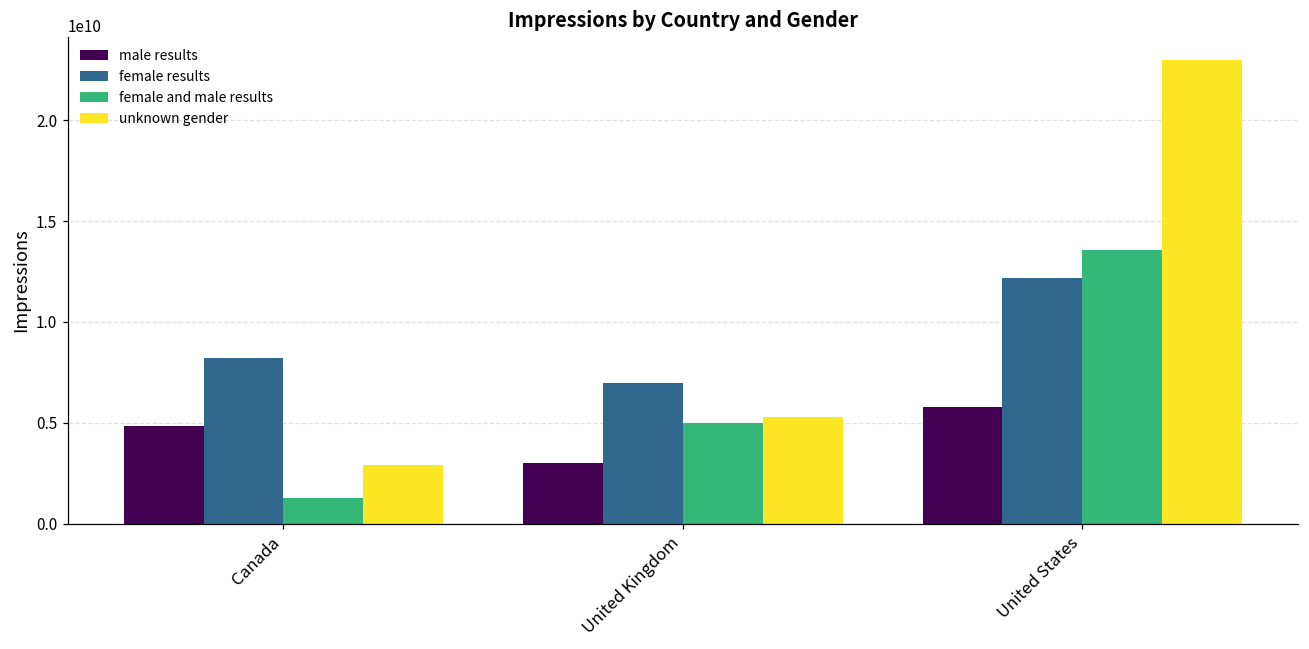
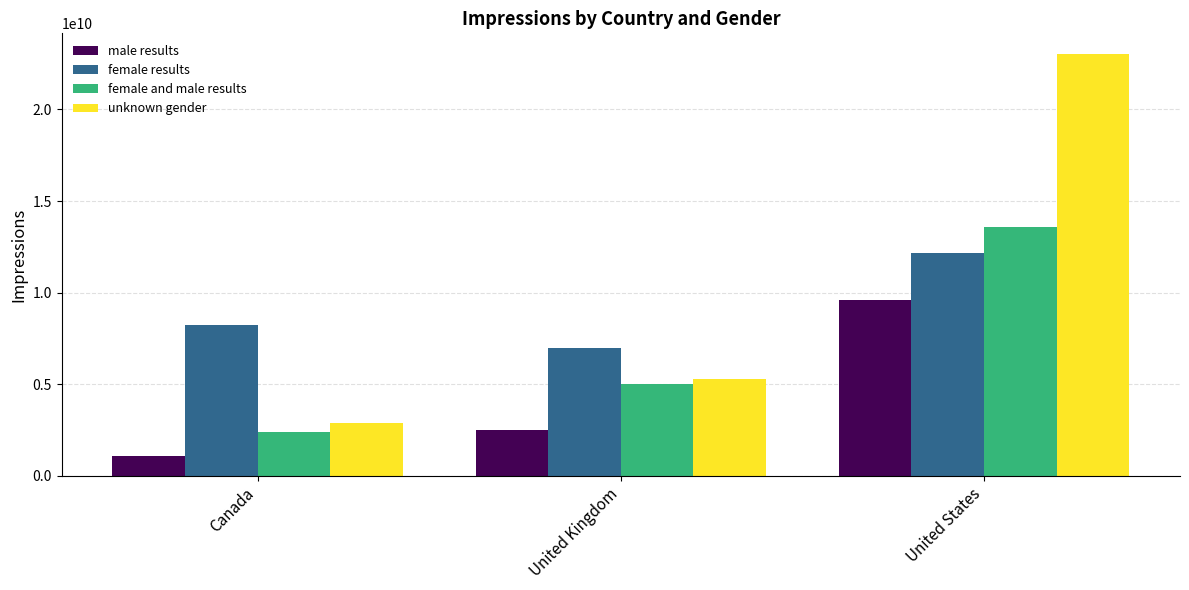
male results, Canada: 4800000000 -> 1100000000
female and male results, Canada: 1200000000 -> 2400000000
male results, United Kingdom: 3000000000 -> 2500000000
male results, United States: 5800000000 -> 9600000000
